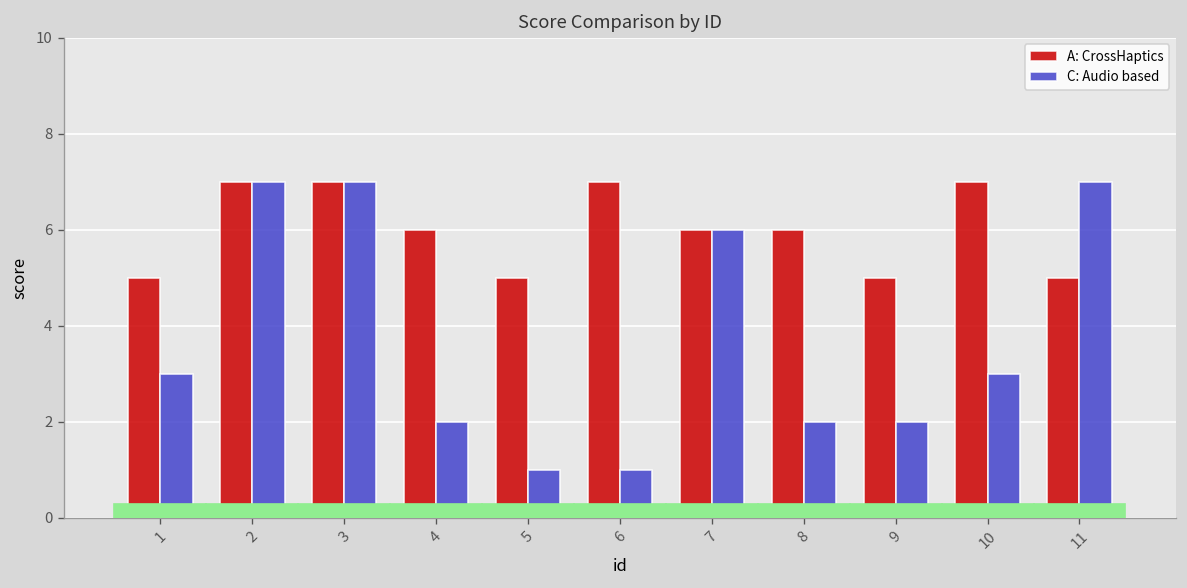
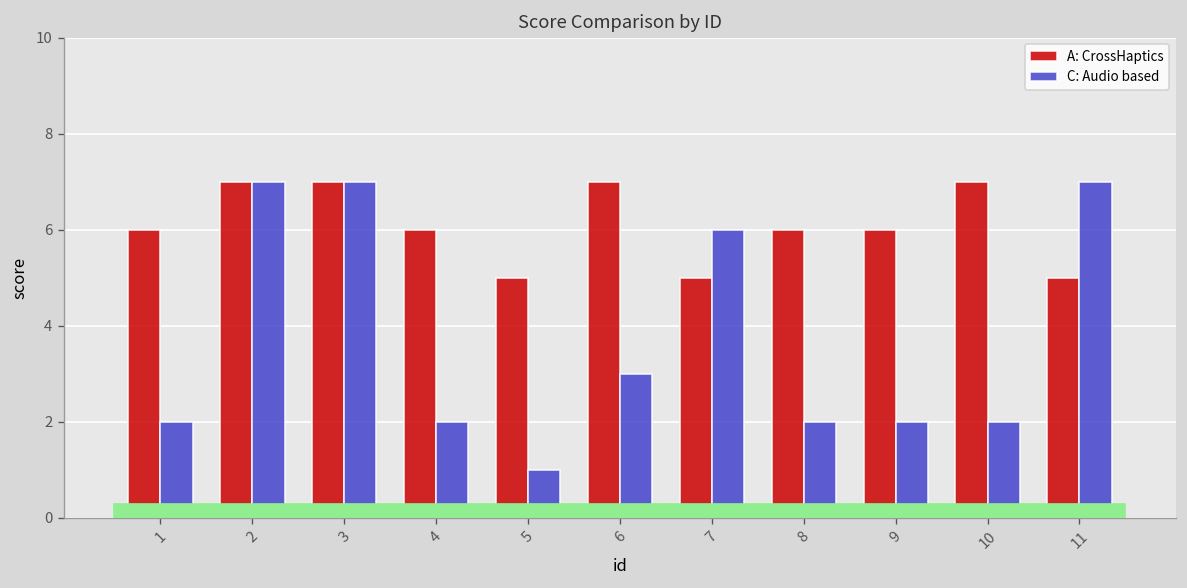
A: CrossHaptics, 1: 5 -> 6
C: Audio based, 1: 3 -> 2
C: Audio based, 6: 1 -> 3
A: CrossHaptics, 7: 6 -> 5
A: CrossHaptics, 9: 5 -> 6
C: Audio based, 10: 3 -> 2
